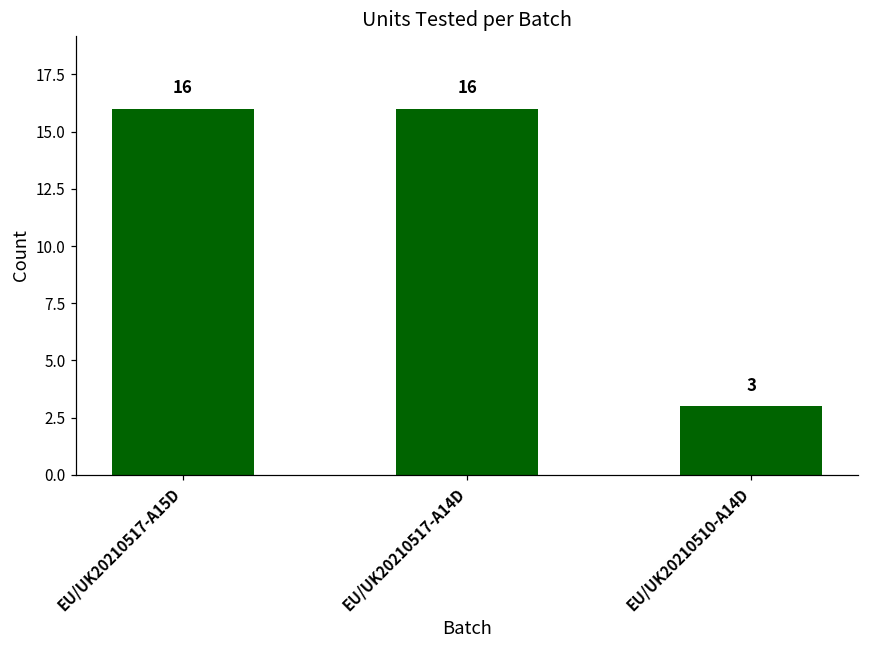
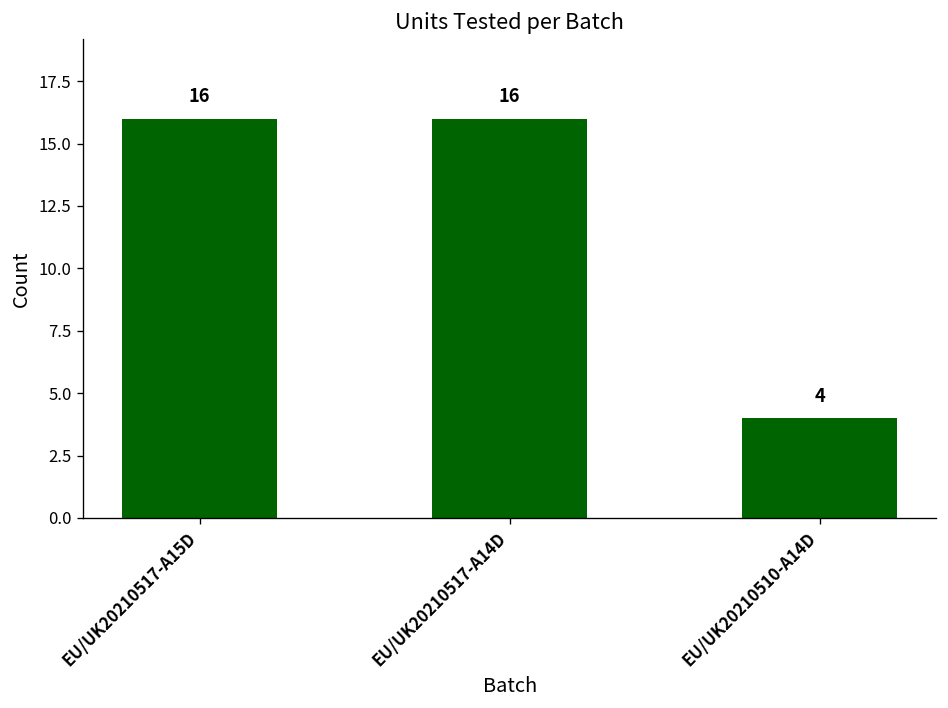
EU/UK20210510-A14D: 3 -> 4
